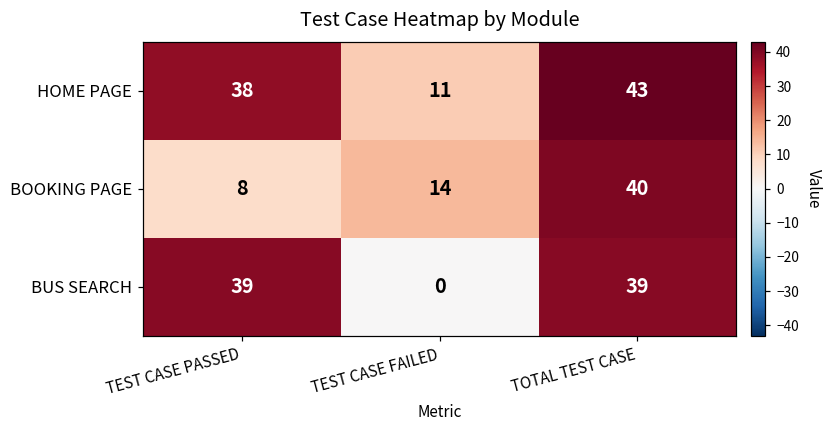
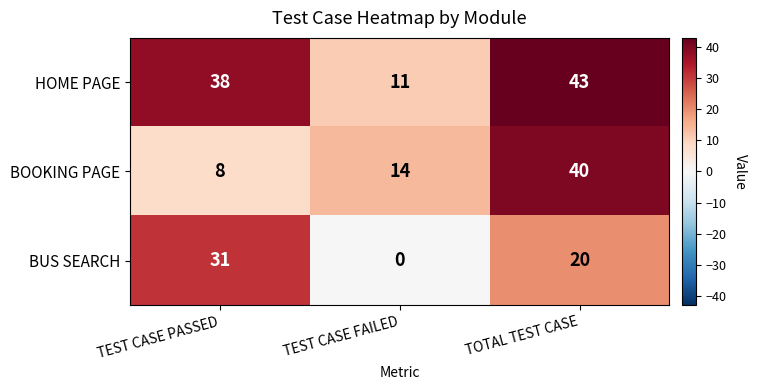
BUS SEARCH, TEST CASE PASSED: 39 -> 31
BUS SEARCH, TOTAL TEST CASE: 39 -> 20
